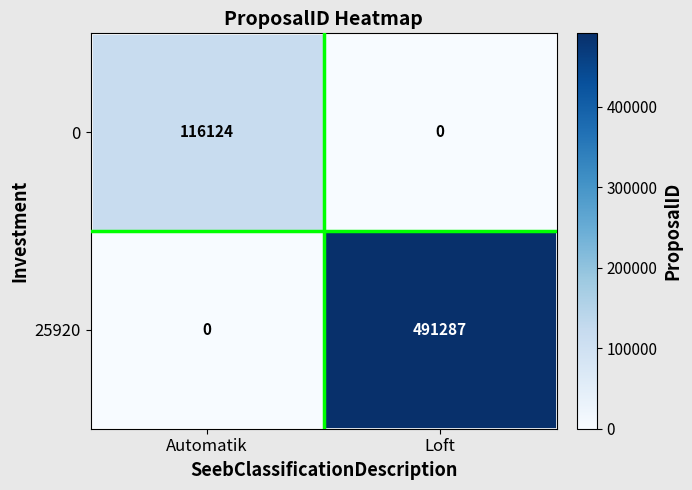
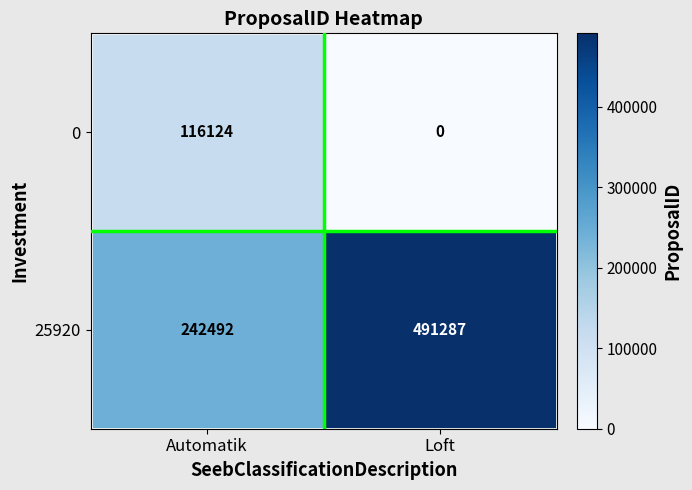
25920, Automatik: 0 -> 242492
